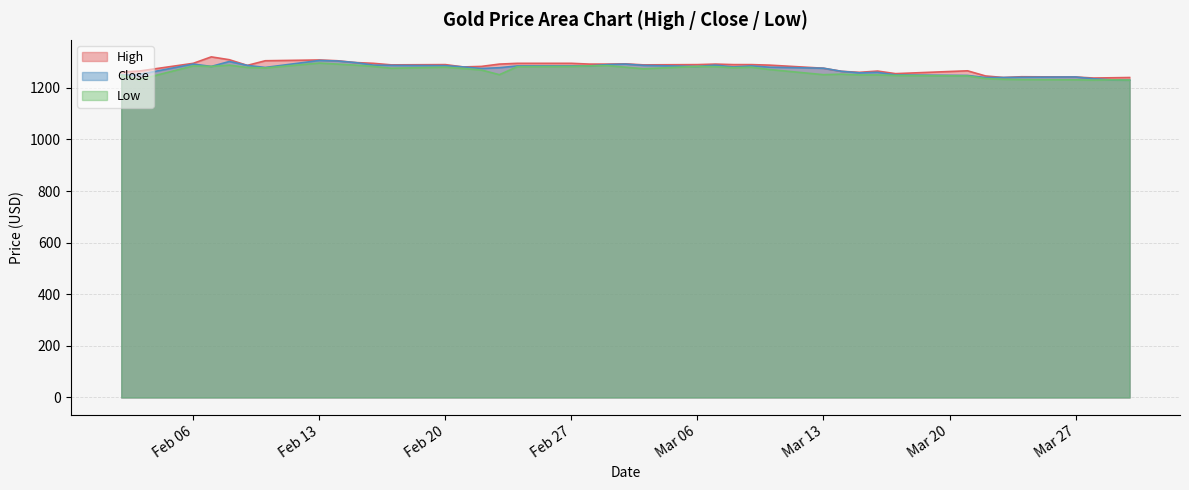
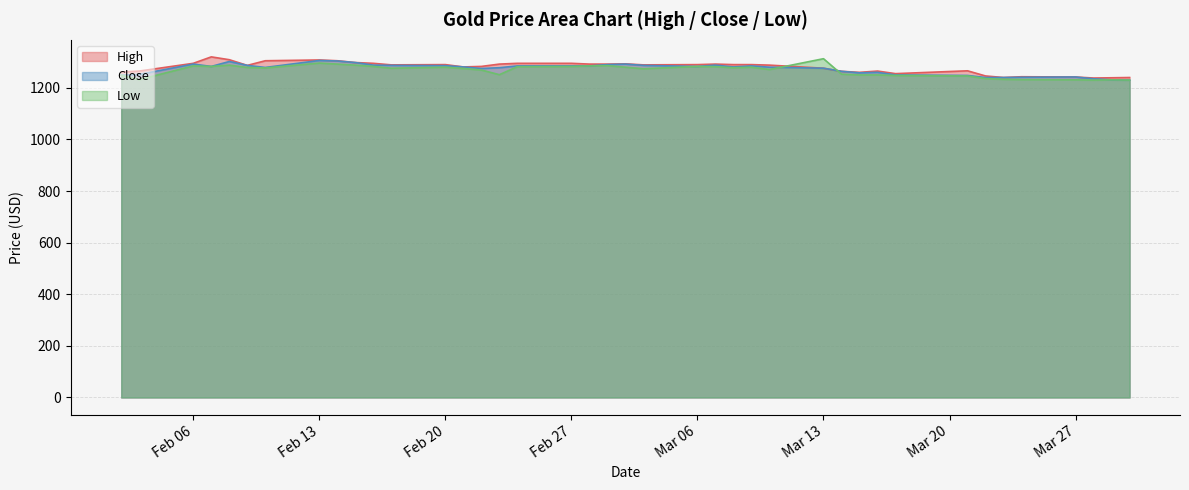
Low, Mar 13: 1250 -> 1310
